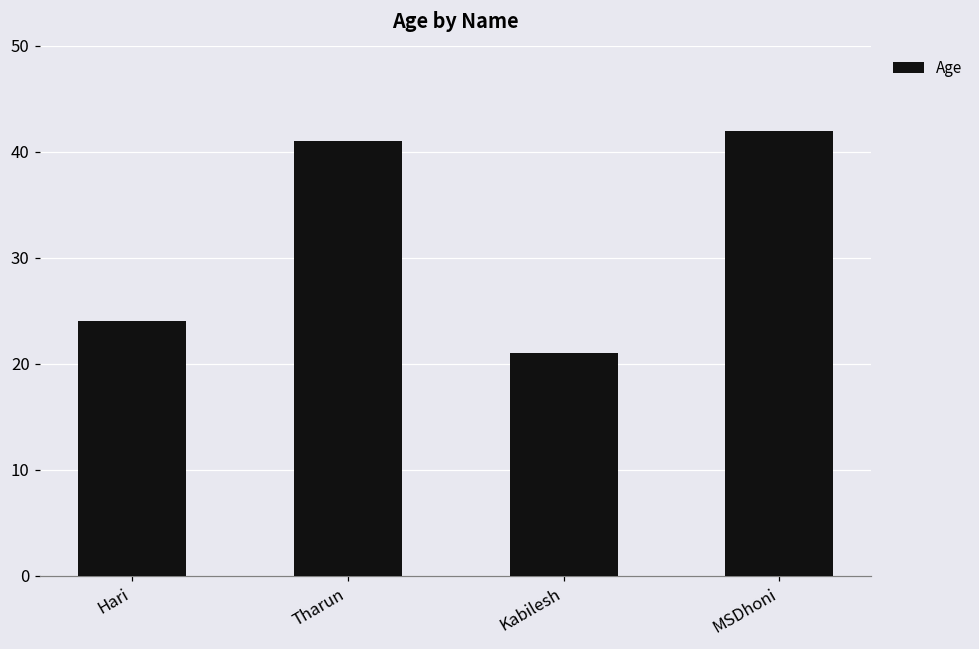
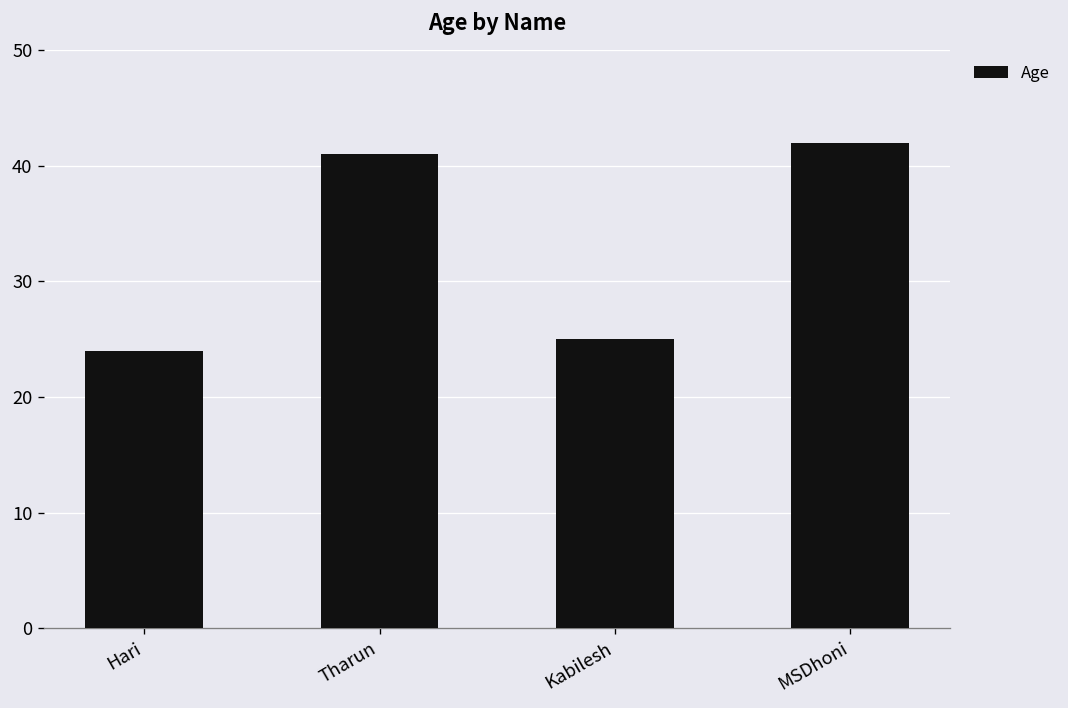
Kabilesh: 21 -> 25
